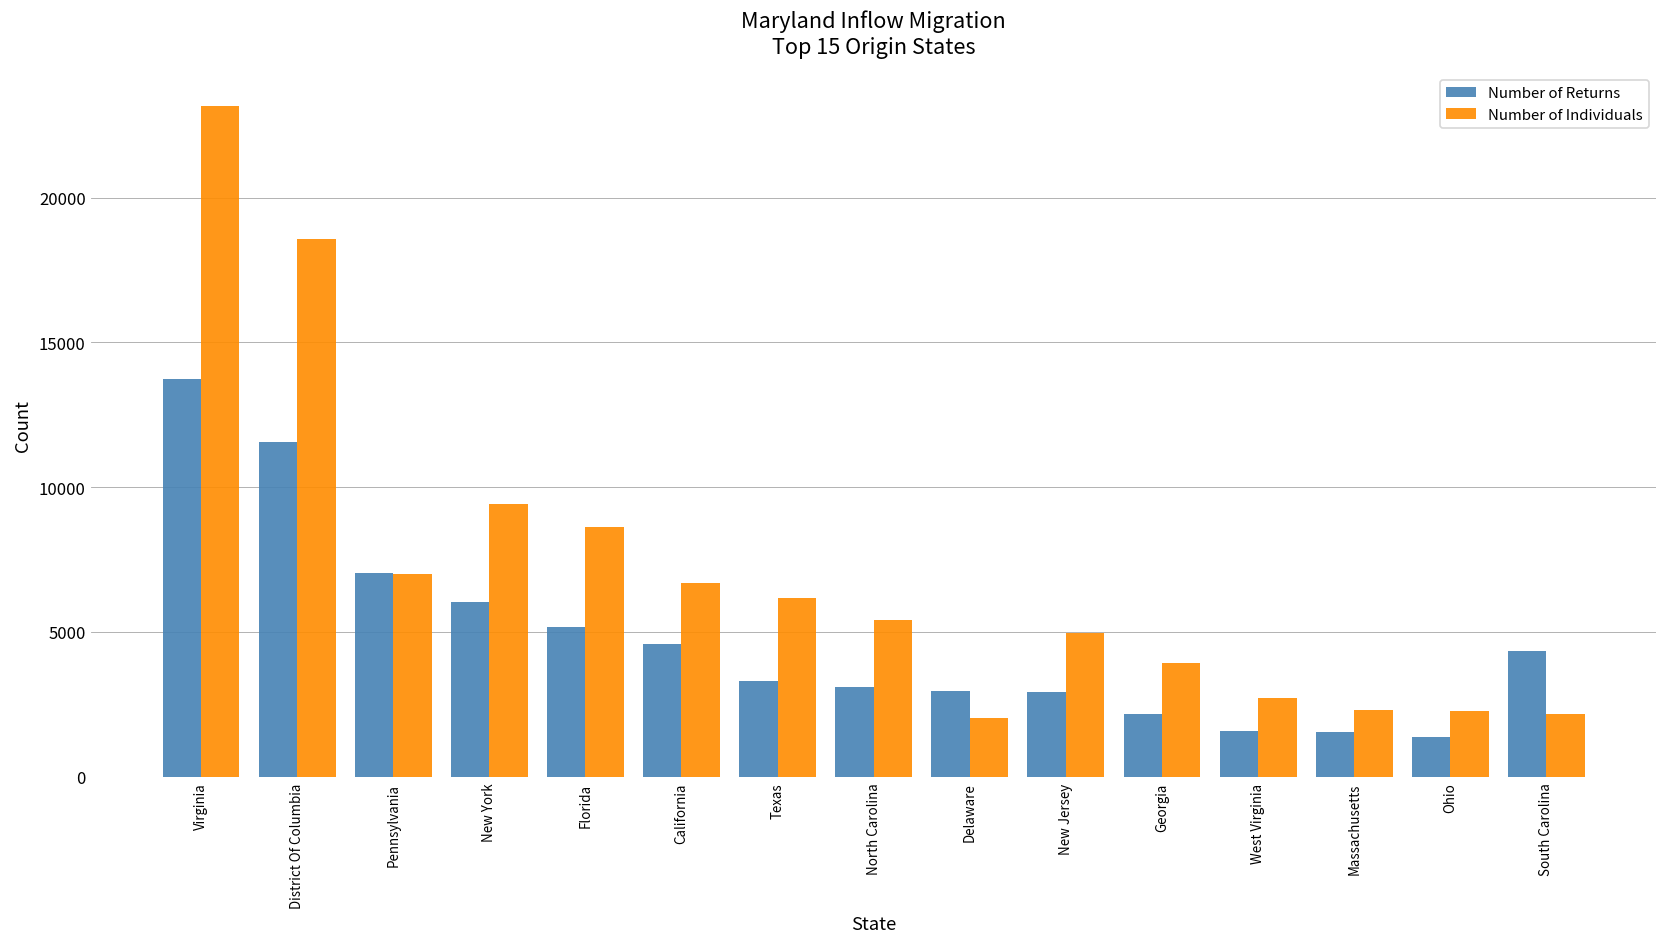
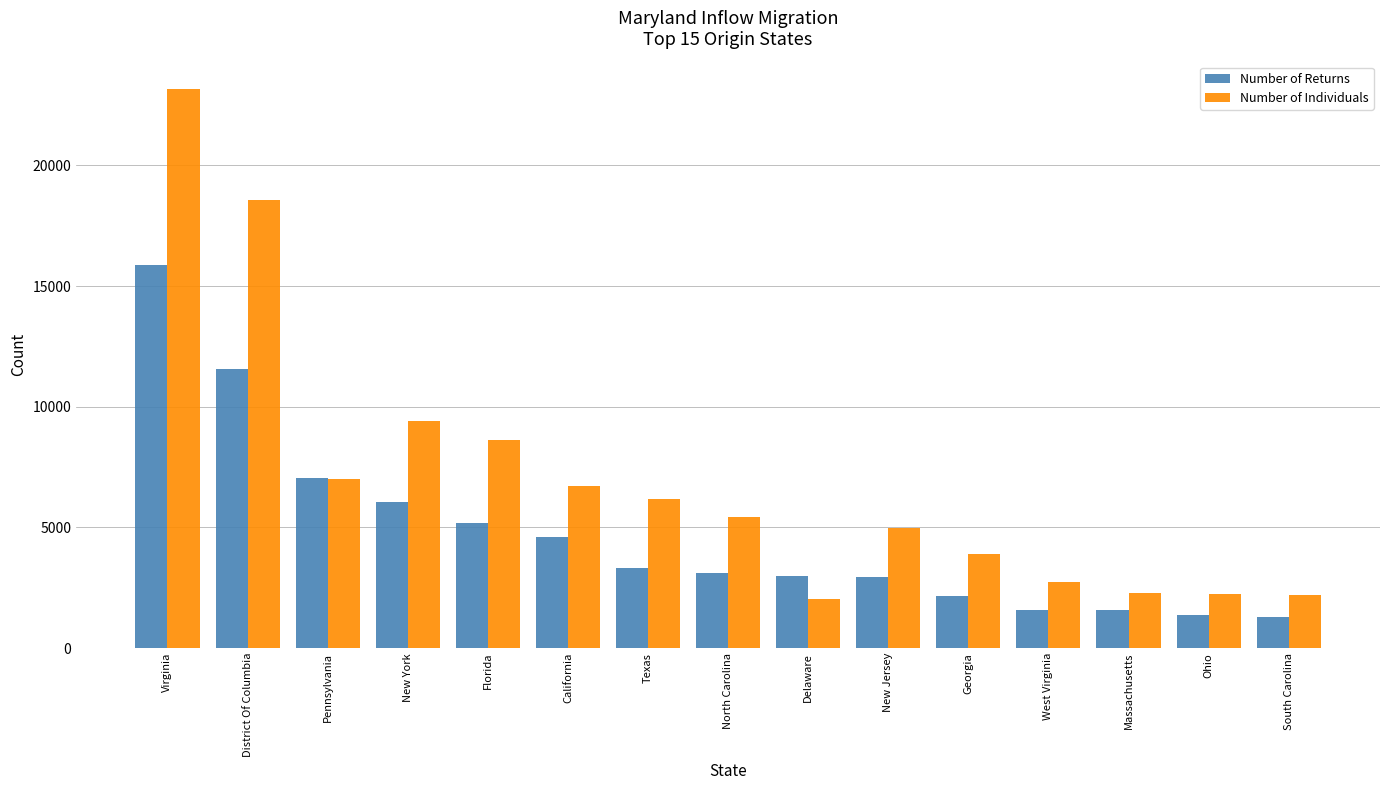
Number of Returns, Virginia: 13700 -> 15900
Number of Returns, South Carolina: 4300 -> 1300
